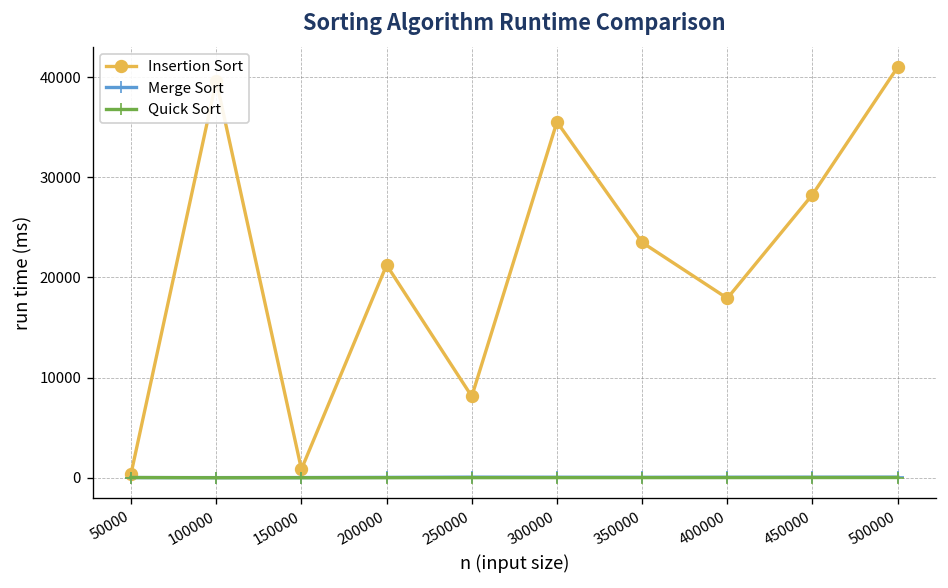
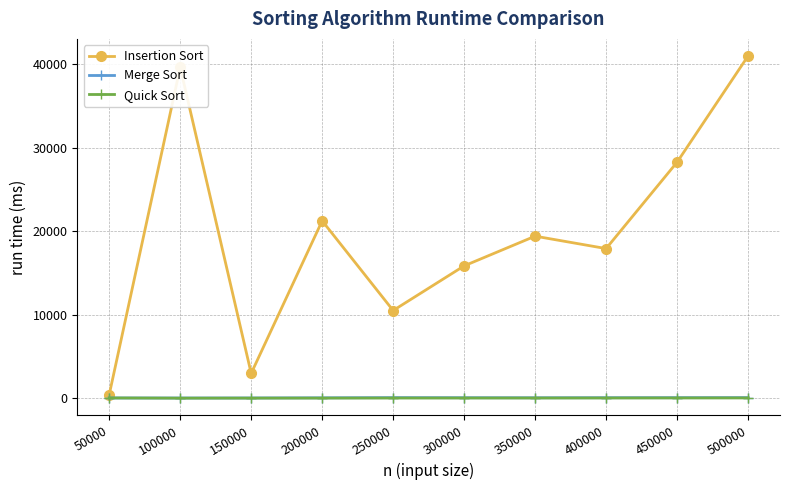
Insertion Sort, 150000: 1000 -> 3000
Insertion Sort, 250000: 8000 -> 11000
Insertion Sort, 300000: 36000 -> 16000
Insertion Sort, 350000: 23000 -> 19000
